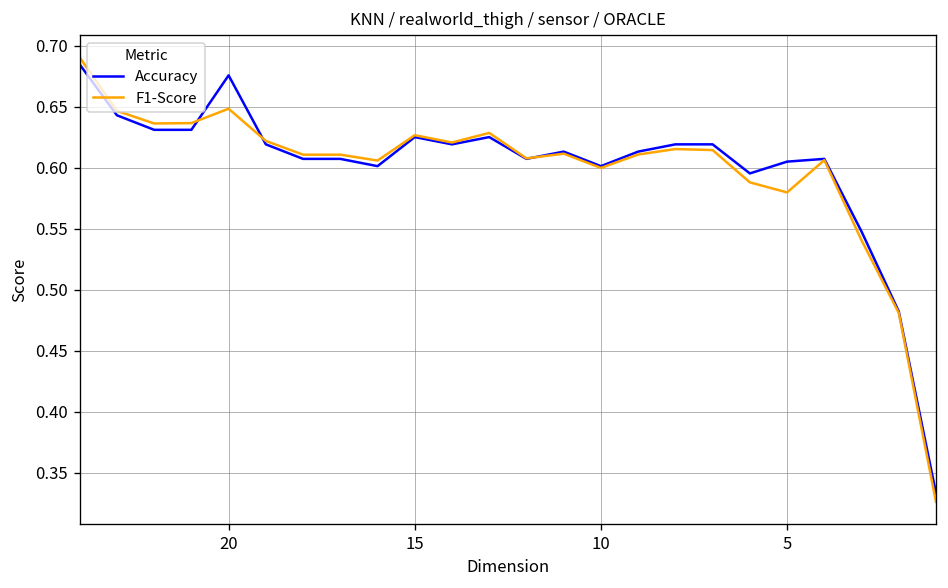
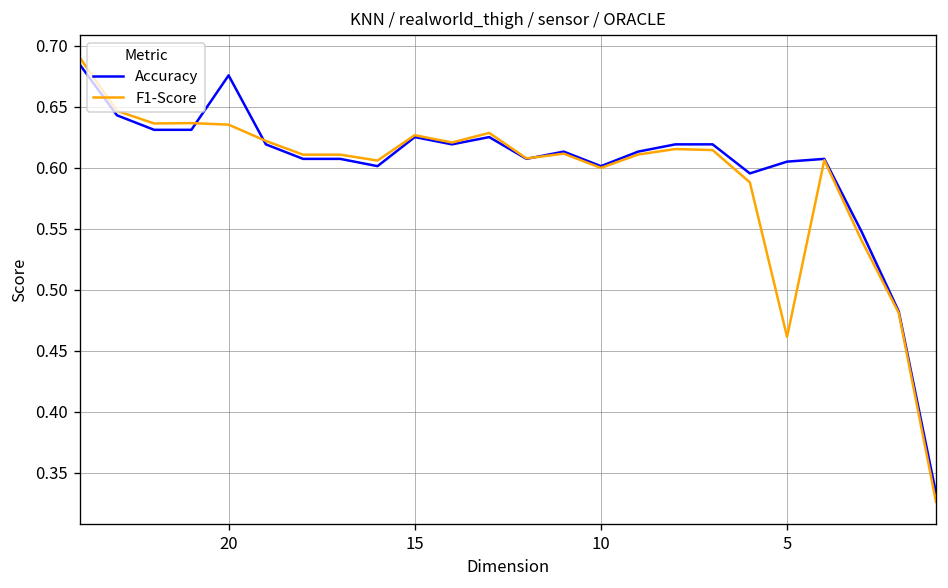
F1-Score, 20: 0.648 -> 0.635
F1-Score, 5: 0.580 -> 0.461
